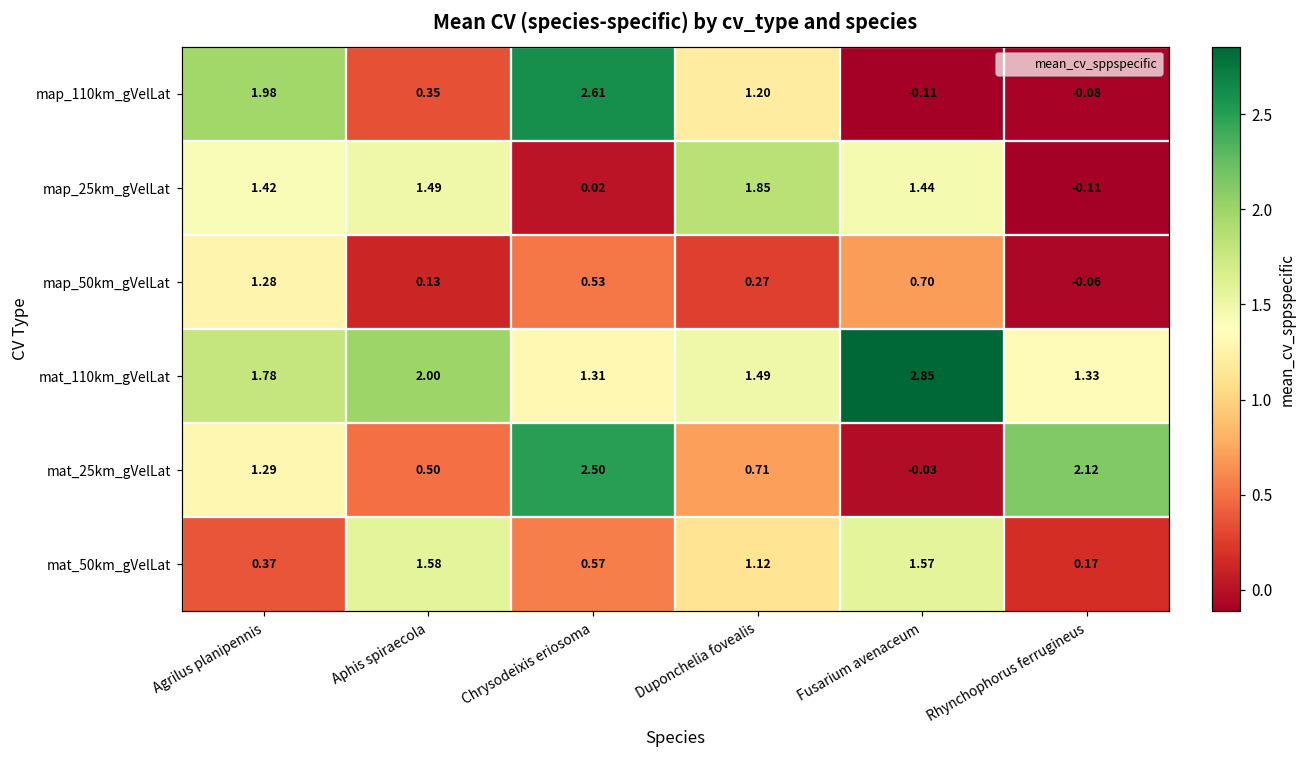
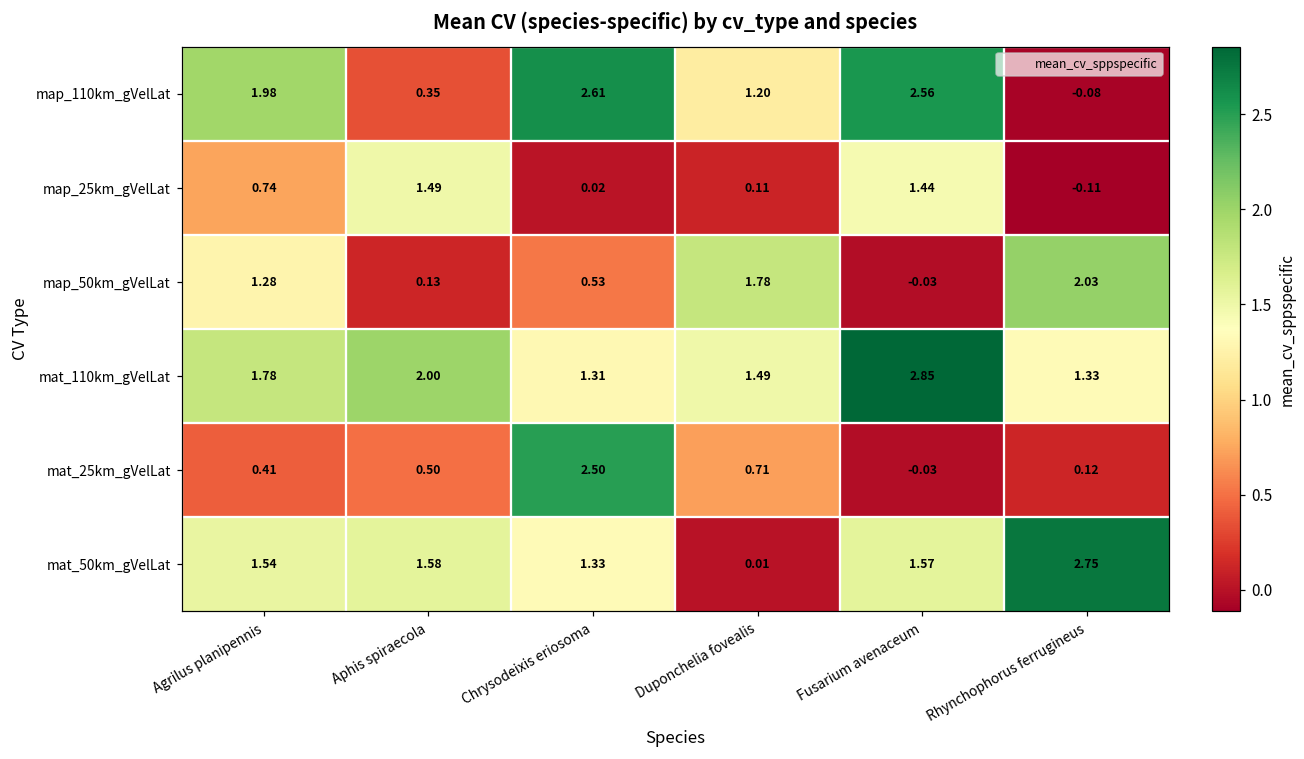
map_110km_gVelLat, Fusarium avenaceum: -0.11 -> 2.56
map_25km_gVelLat, Agrilus planipennis: 1.42 -> 0.74
map_25km_gVelLat, Duponchelia fovealis: 1.85 -> 0.11
map_50km_gVelLat, Duponchelia fovealis: 0.27 -> 1.78
map_50km_gVelLat, Fusarium avenaceum: 0.70 -> -0.03
map_50km_gVelLat, Rhynchophorus ferrugineus: -0.06 -> 2.03
mat_25km_gVelLat, Agrilus planipennis: 1.29 -> 0.41
mat_25km_gVelLat, Rhynchophorus ferrugineus: 2.12 -> 0.12
mat_50km_gVelLat, Agrilus planipennis: 0.37 -> 1.54
mat_50km_gVelLat, Chrysodeixis eriosoma: 0.57 -> 1.33
mat_50km_gVelLat, Duponchelia fovealis: 1.12 -> 0.01
mat_50km_gVelLat, Rhynchophorus ferrugineus: 0.17 -> 2.75
